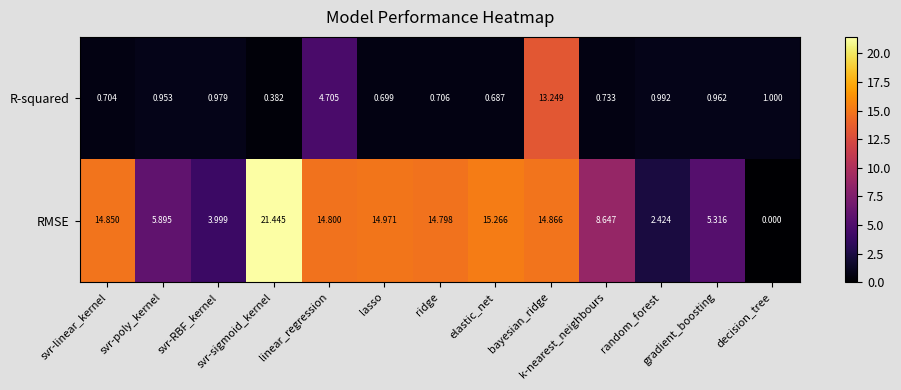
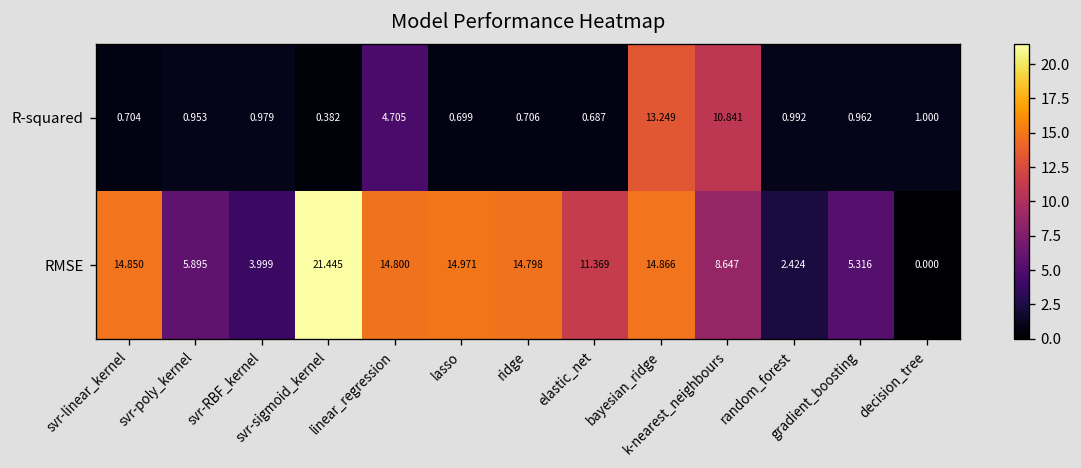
R-squared, k-nearest_neighbours: 0.733 -> 10.841
RMSE, elastic_net: 15.266 -> 11.369
